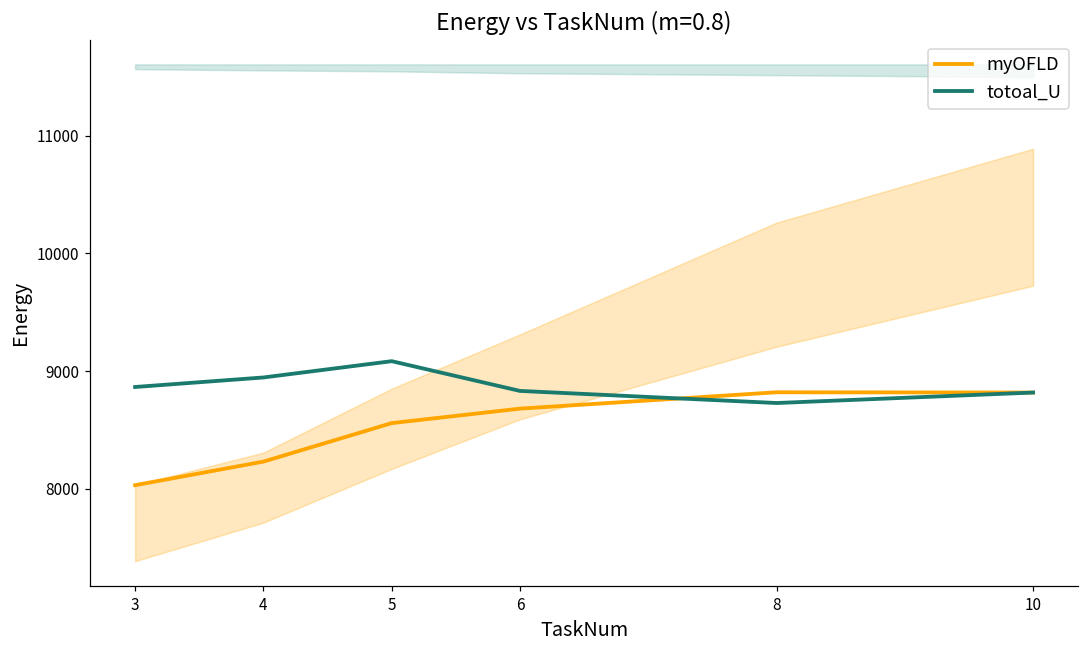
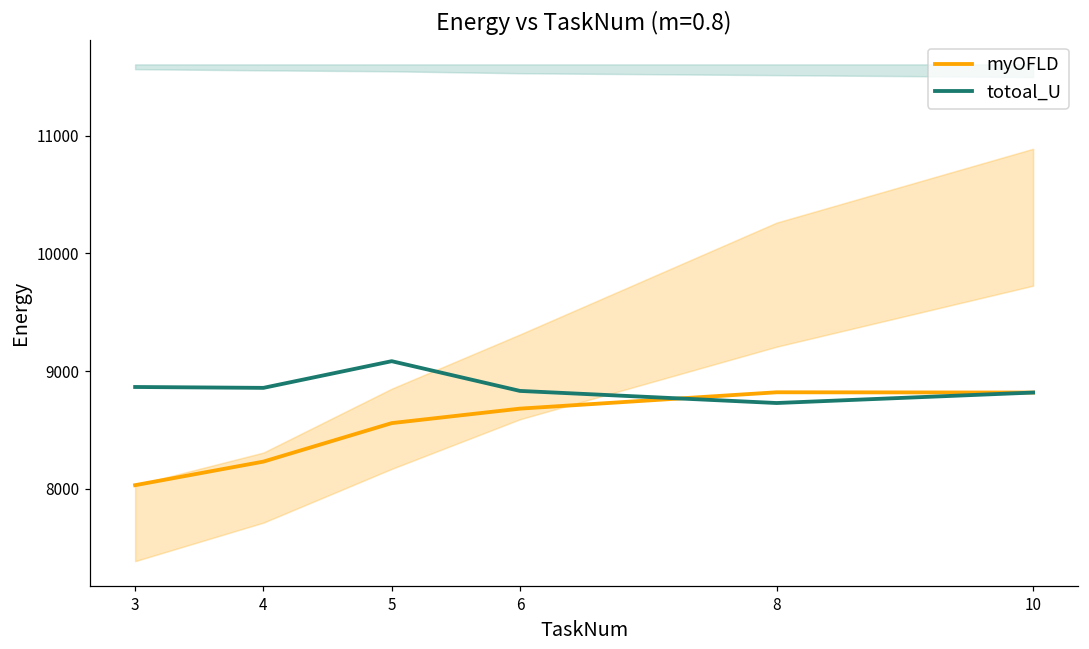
totoal_U, 4: 8950 -> 8860
